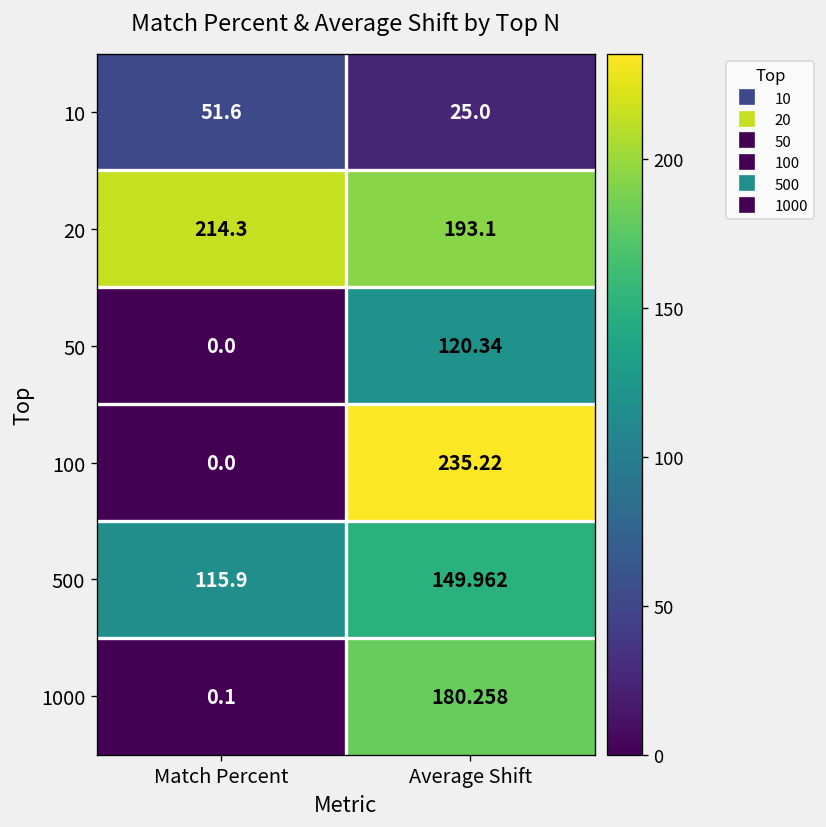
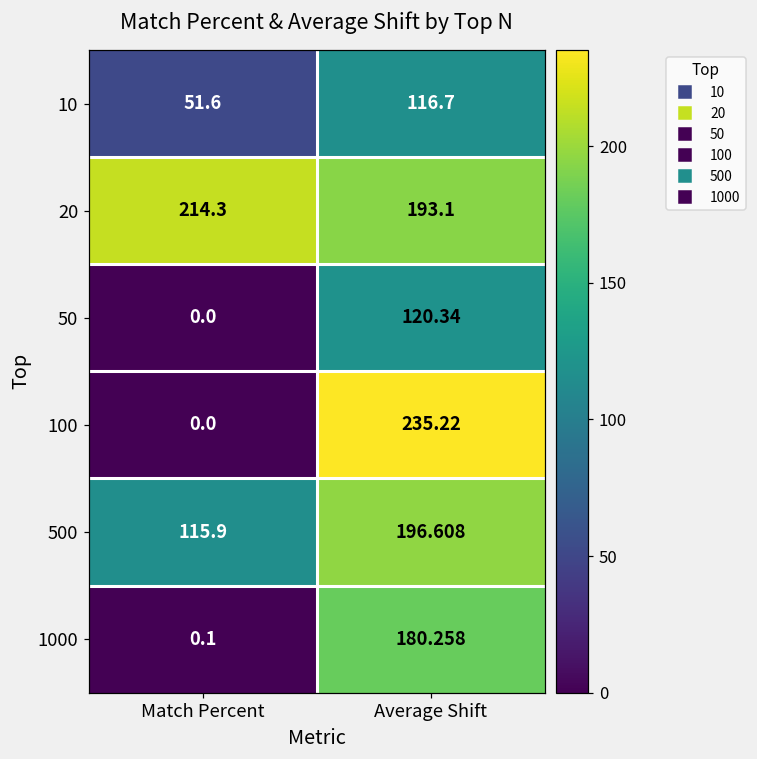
10, Average Shift: 25.0 -> 116.7
500, Average Shift: 149.962 -> 196.608
